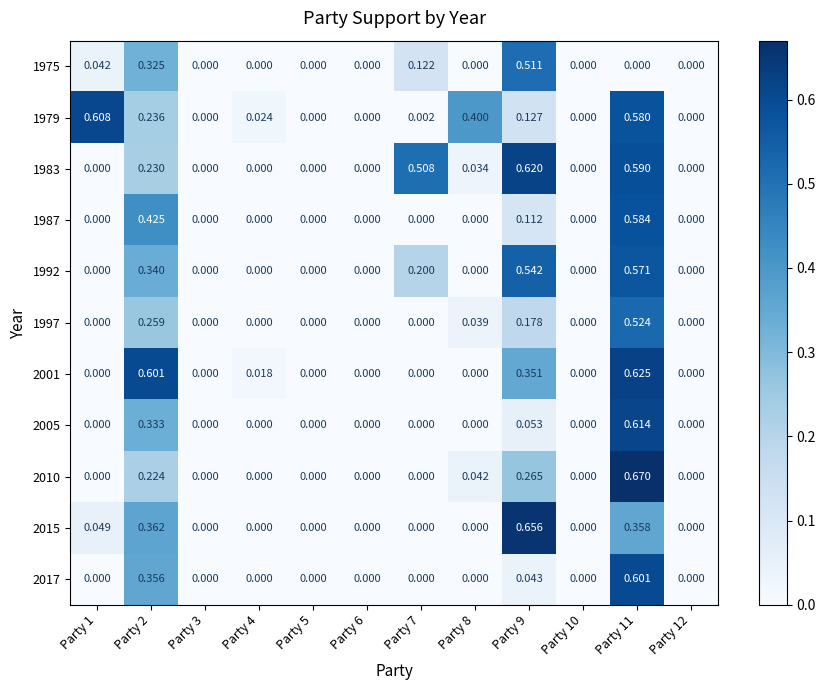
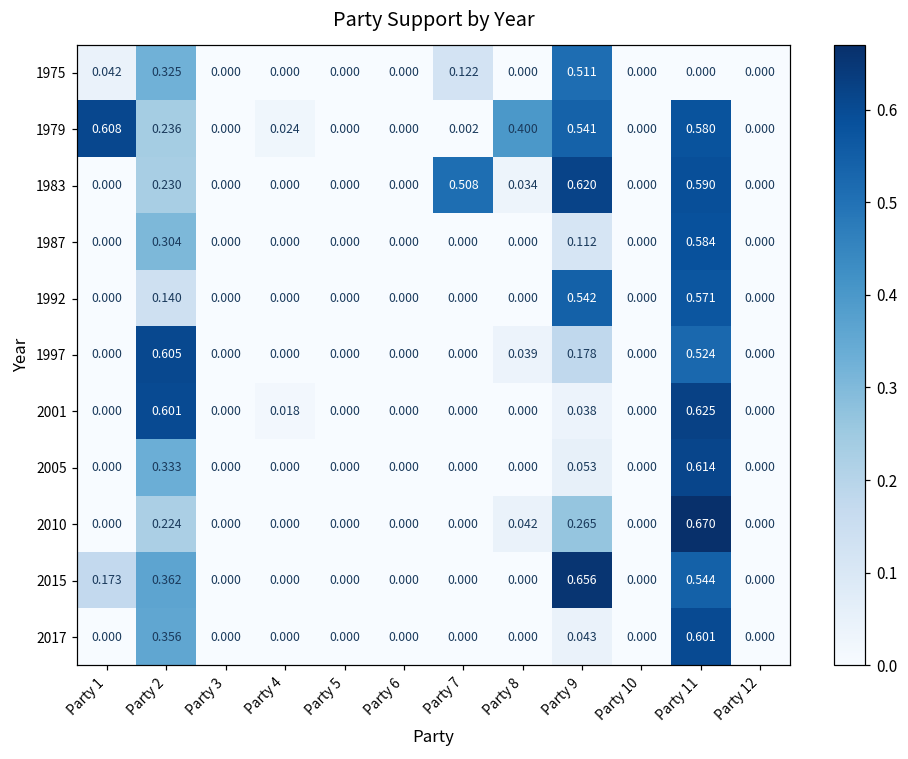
1979, Party 9: 0.127 -> 0.541
1987, Party 2: 0.425 -> 0.304
1992, Party 2: 0.340 -> 0.140
1992, Party 7: 0.200 -> 0.000
1997, Party 2: 0.259 -> 0.605
2001, Party 9: 0.351 -> 0.038
2015, Party 1: 0.049 -> 0.173
2015, Party 11: 0.358 -> 0.544
